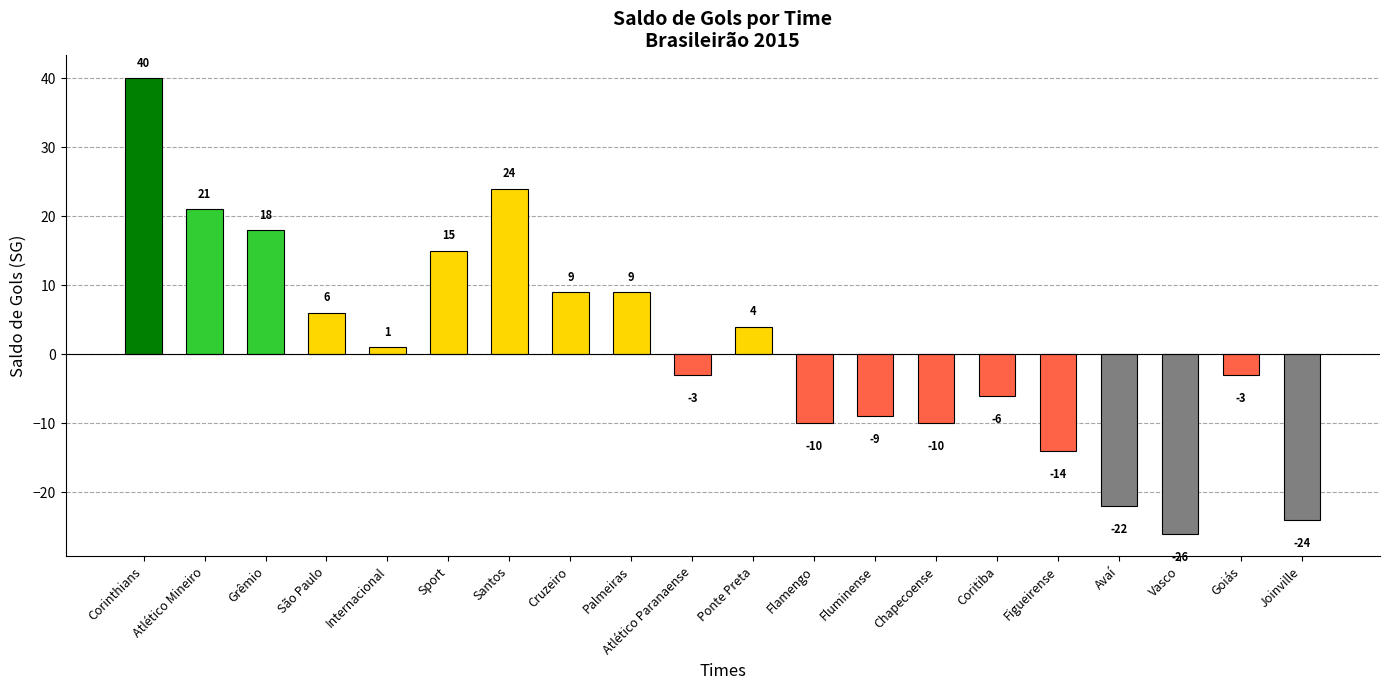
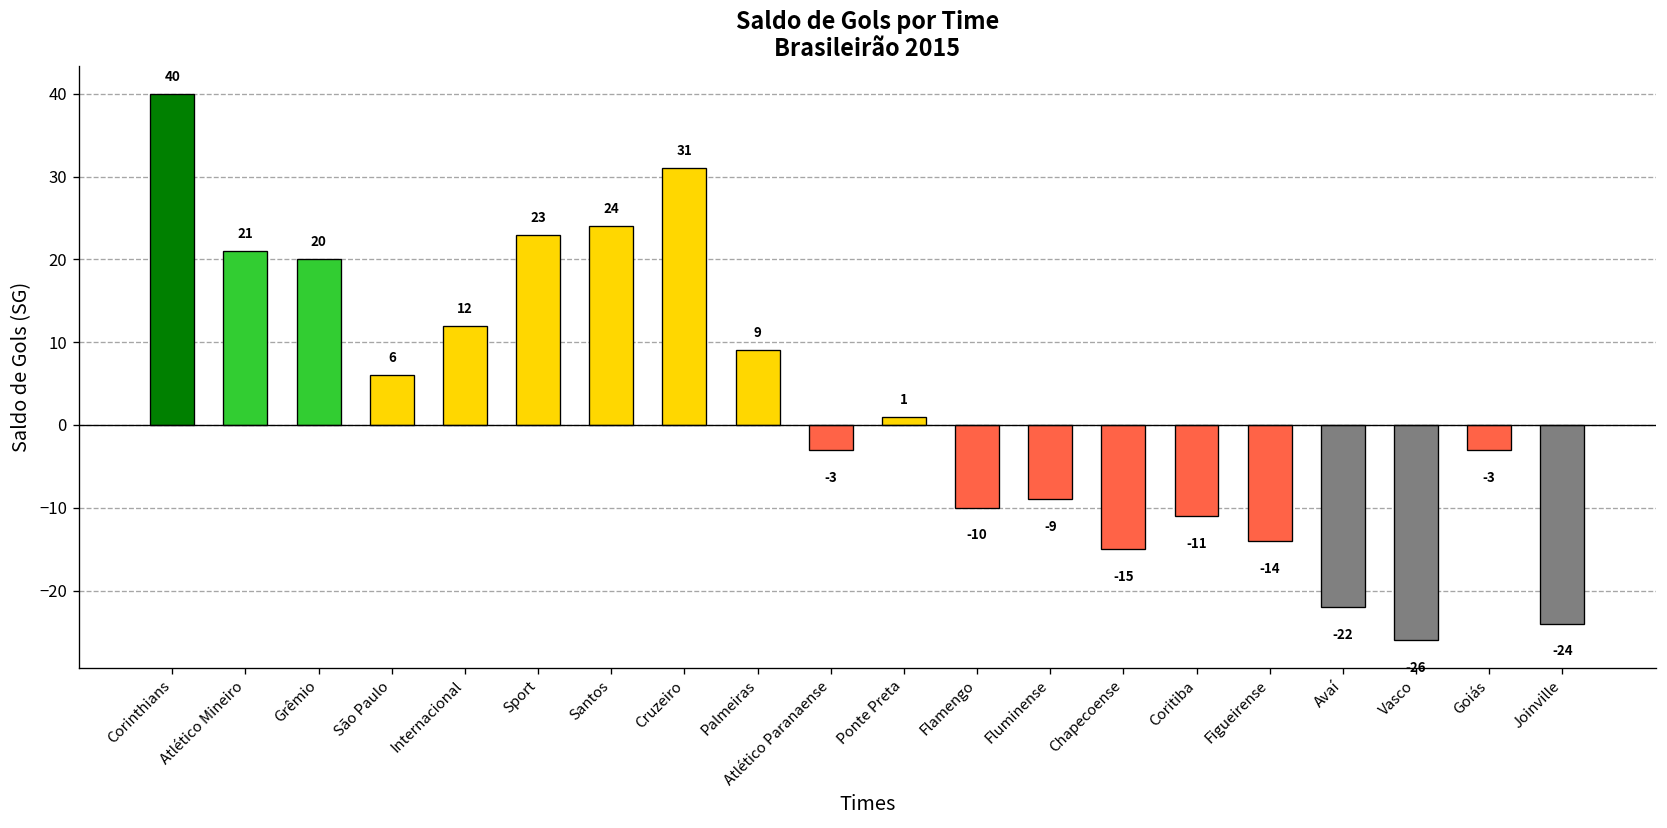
Grêmio: 18 -> 20
Internacional: 1 -> 12
Sport: 15 -> 23
Cruzeiro: 9 -> 31
Ponte Preta: 4 -> 1
Chapecoense: -10 -> -15
Coritiba: -6 -> -11
